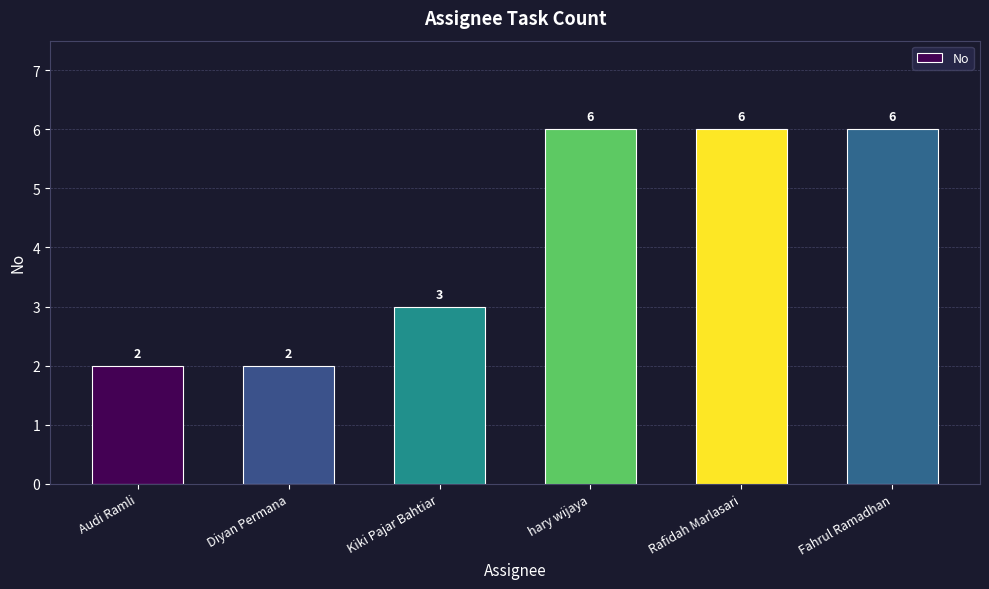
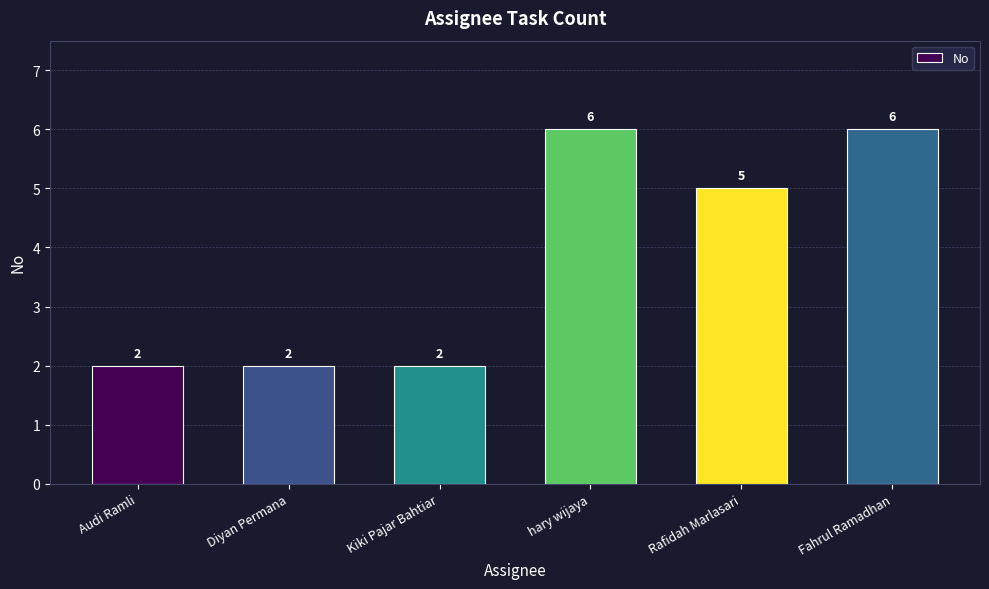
Kiki Pajar Bahtiar: 3 -> 2
Rafidah Marlasari: 6 -> 5
